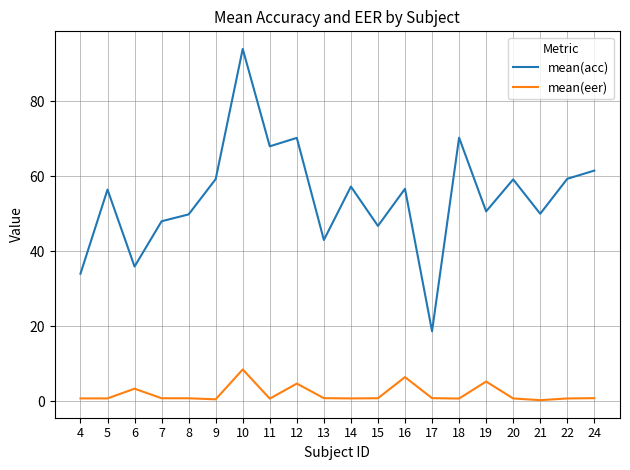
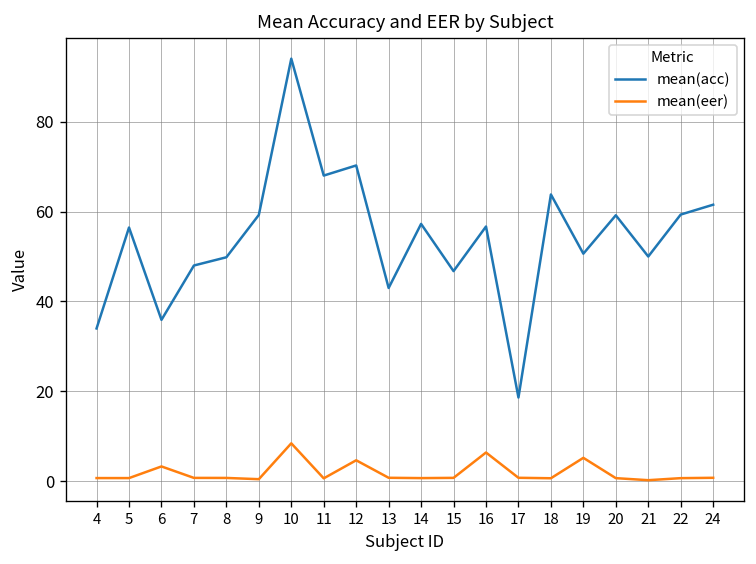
mean(acc), 18: 70 -> 64
